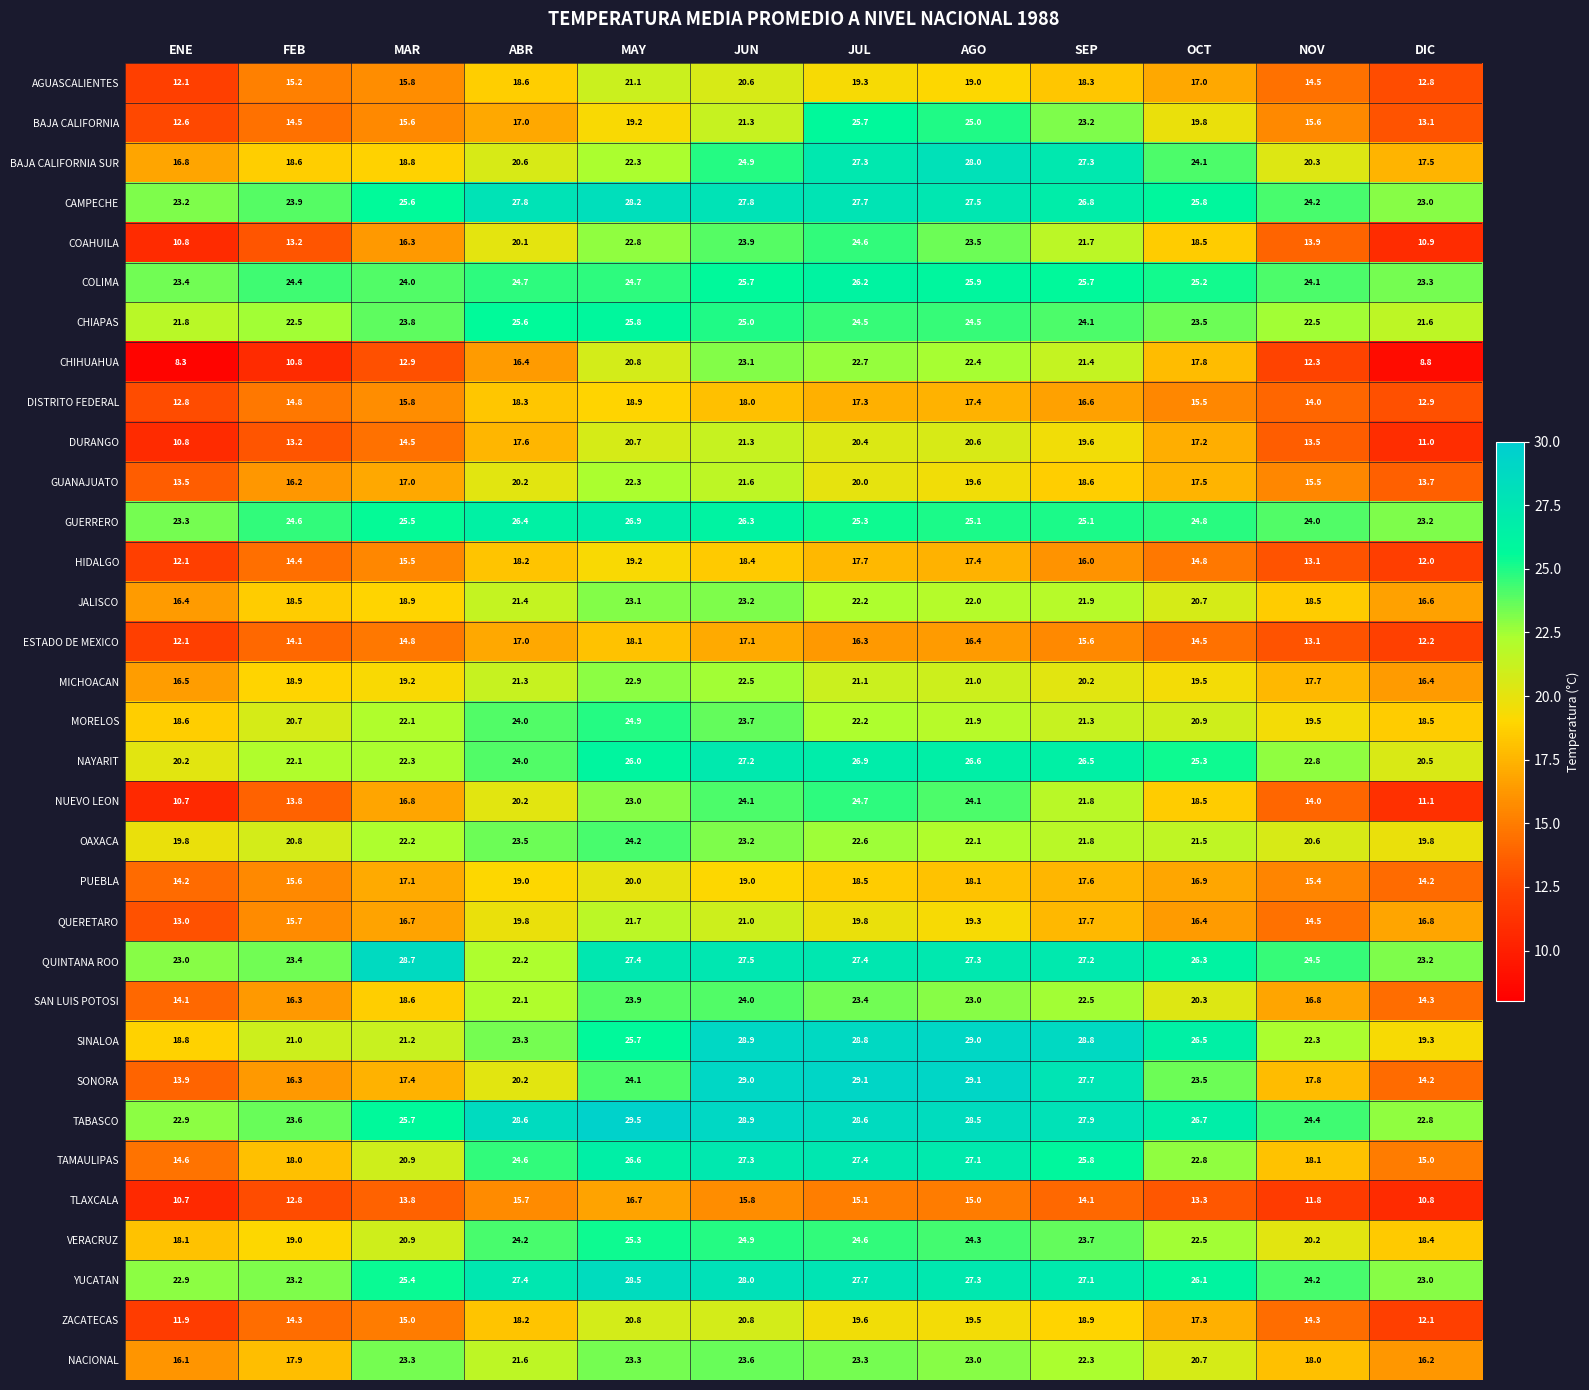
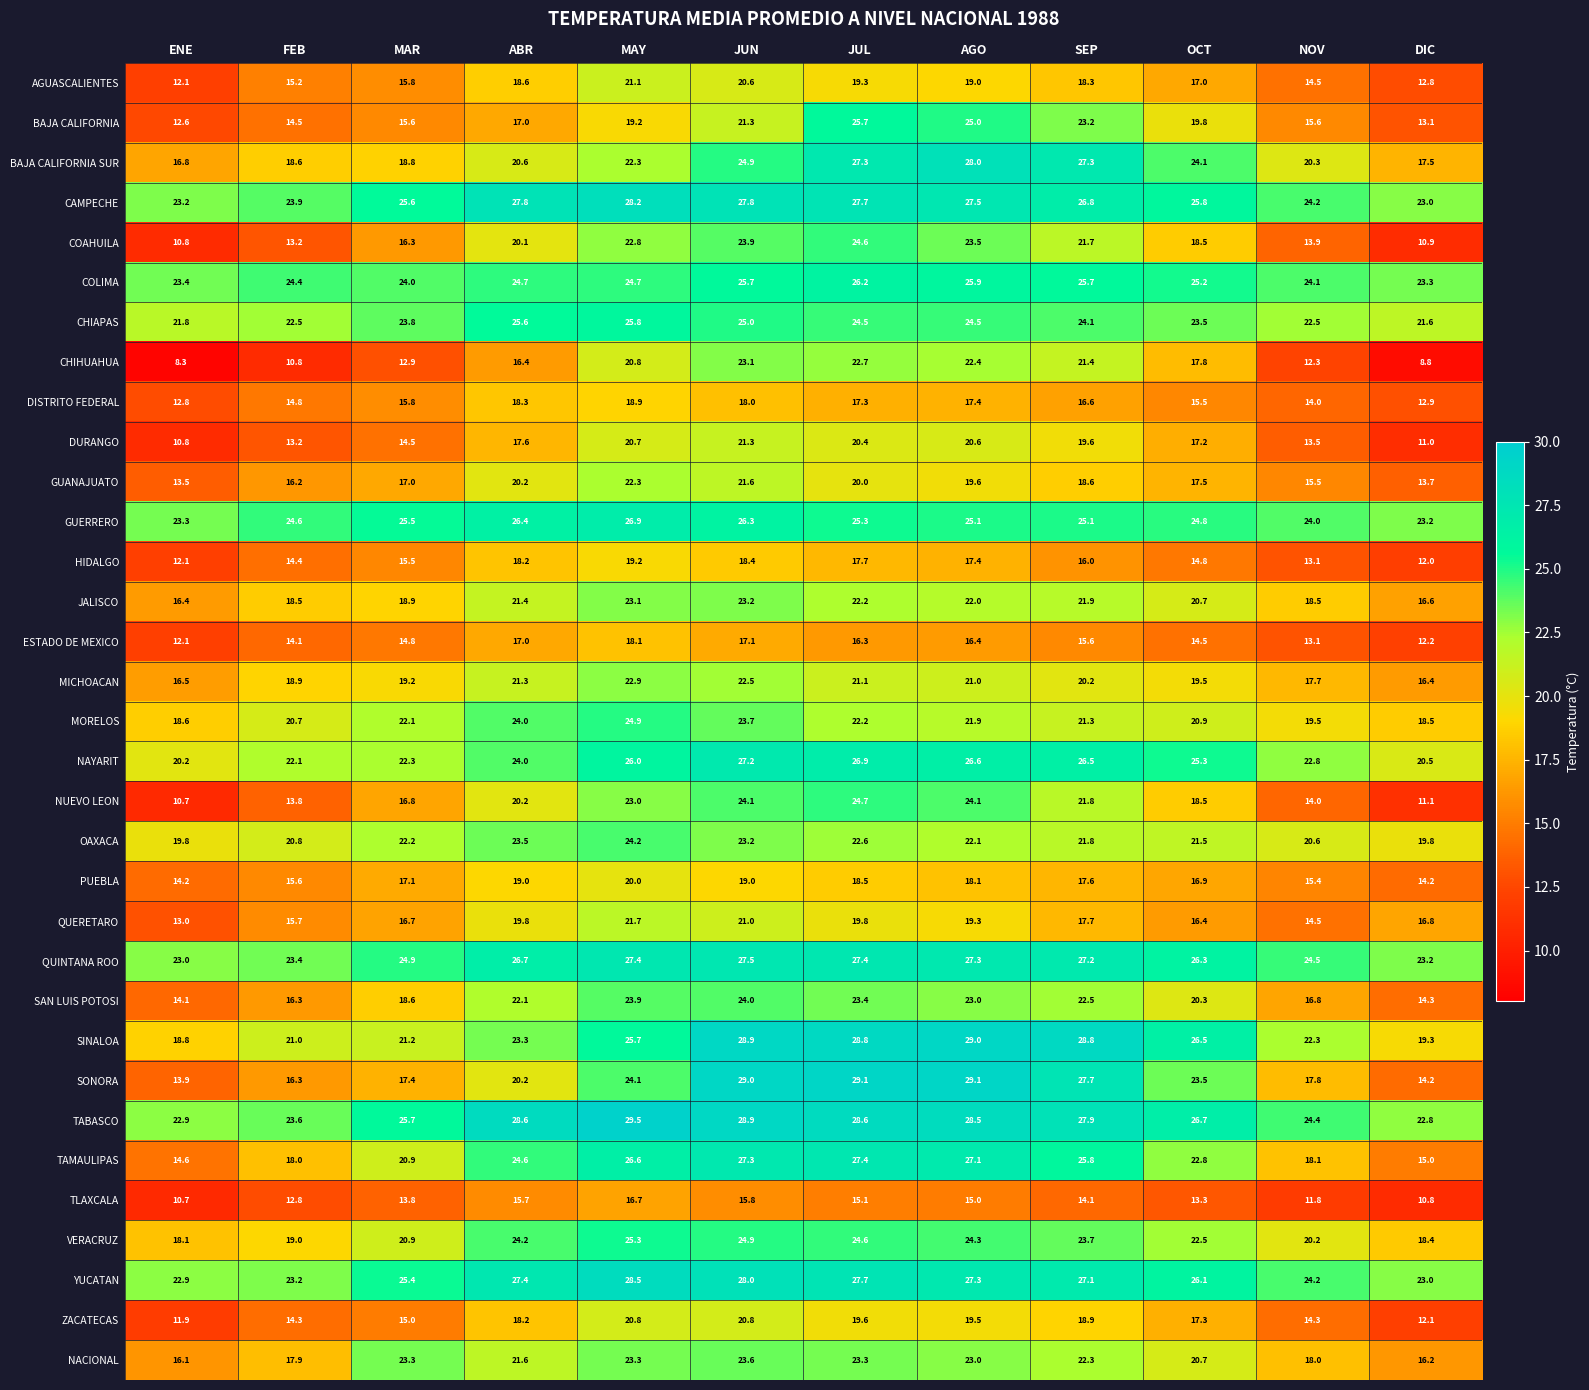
QUINTANA ROO, MAR: 28.7 -> 24.9
QUINTANA ROO, ABR: 22.2 -> 26.7
